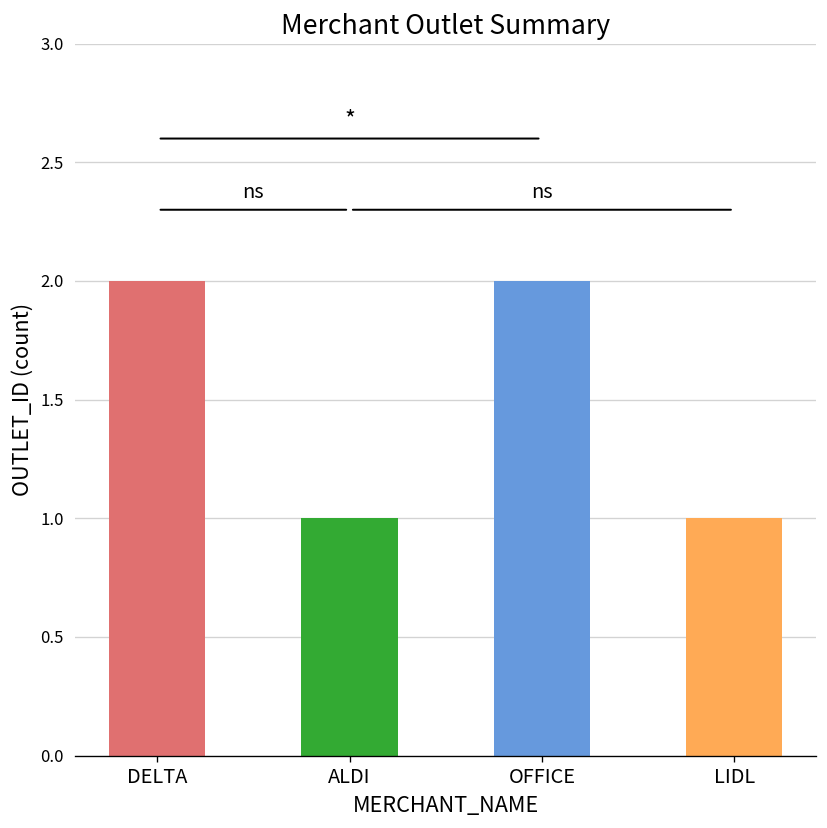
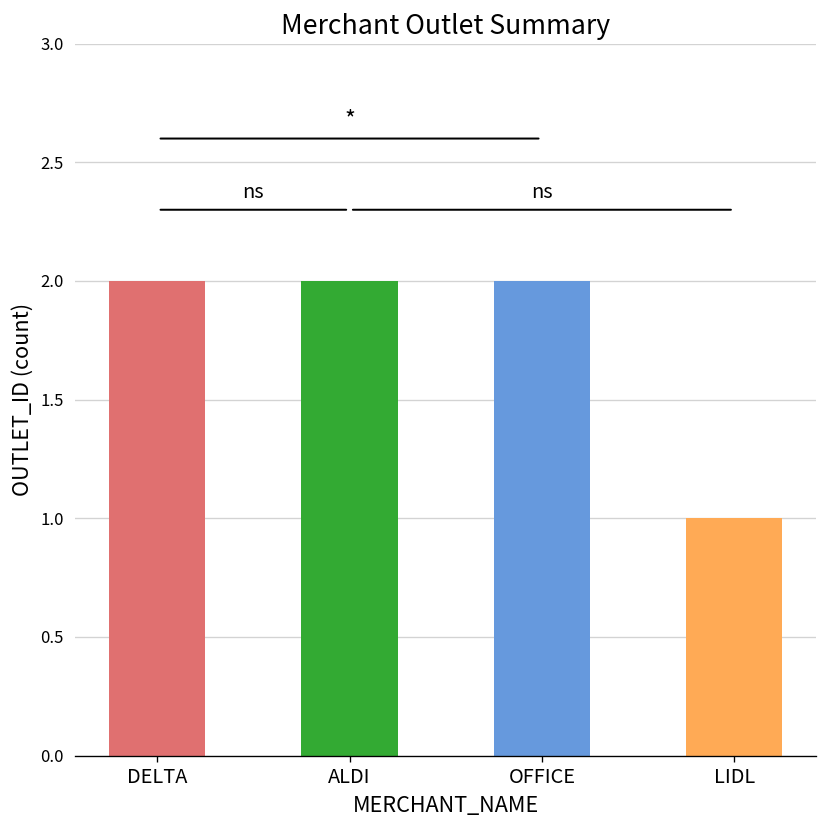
ALDI: 1 -> 2
